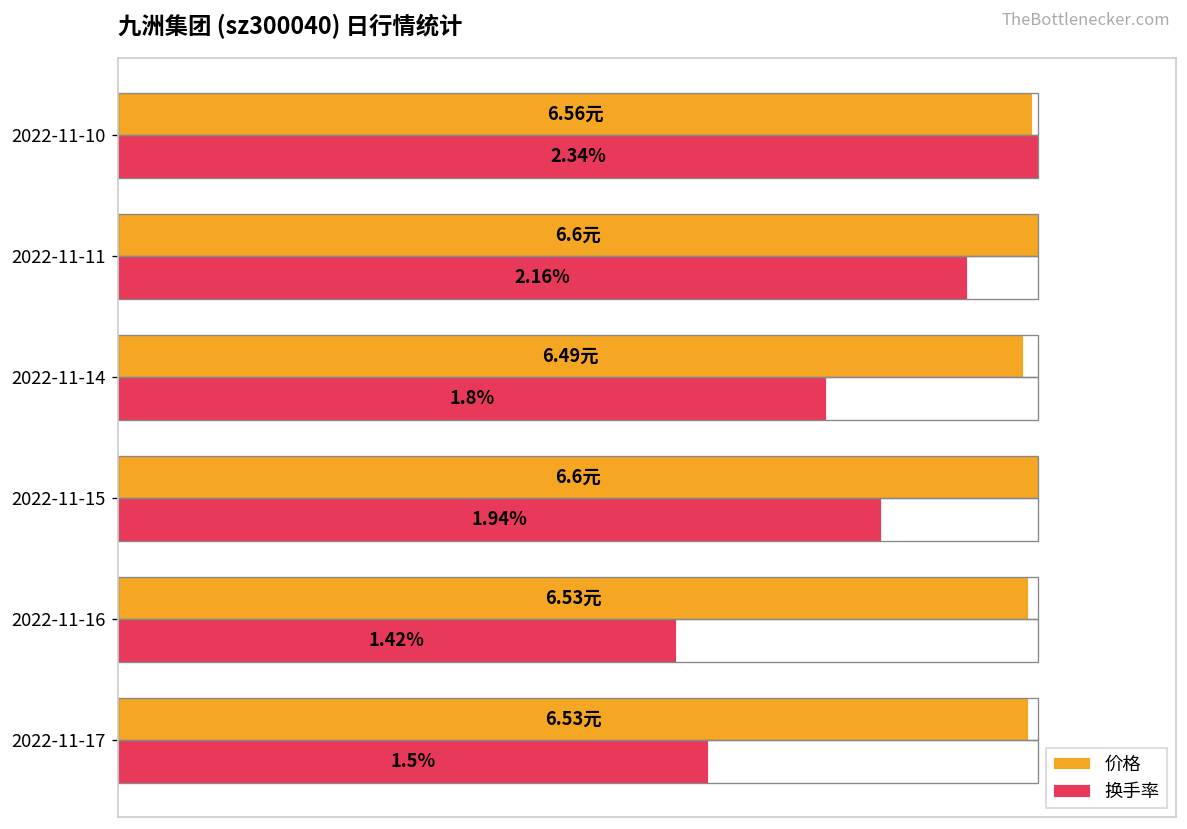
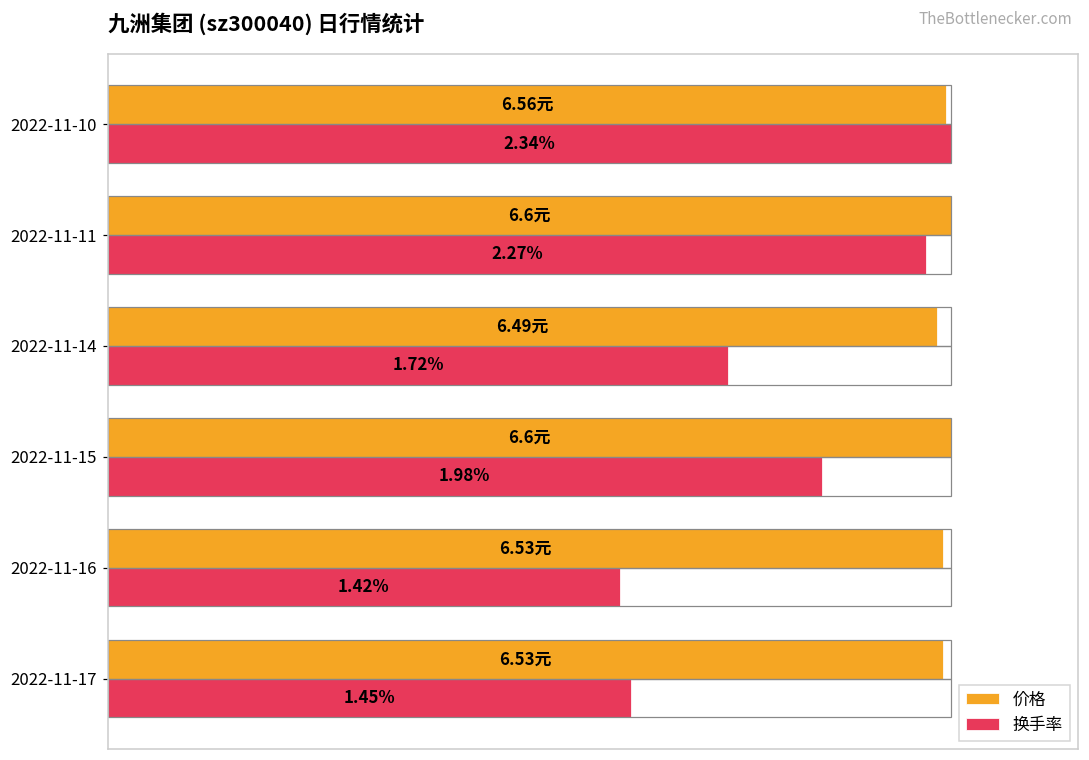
换手率, 2022-11-11: 2.16% -> 2.27%
换手率, 2022-11-14: 1.8% -> 1.72%
换手率, 2022-11-15: 1.94% -> 1.98%
换手率, 2022-11-17: 1.5% -> 1.45%
